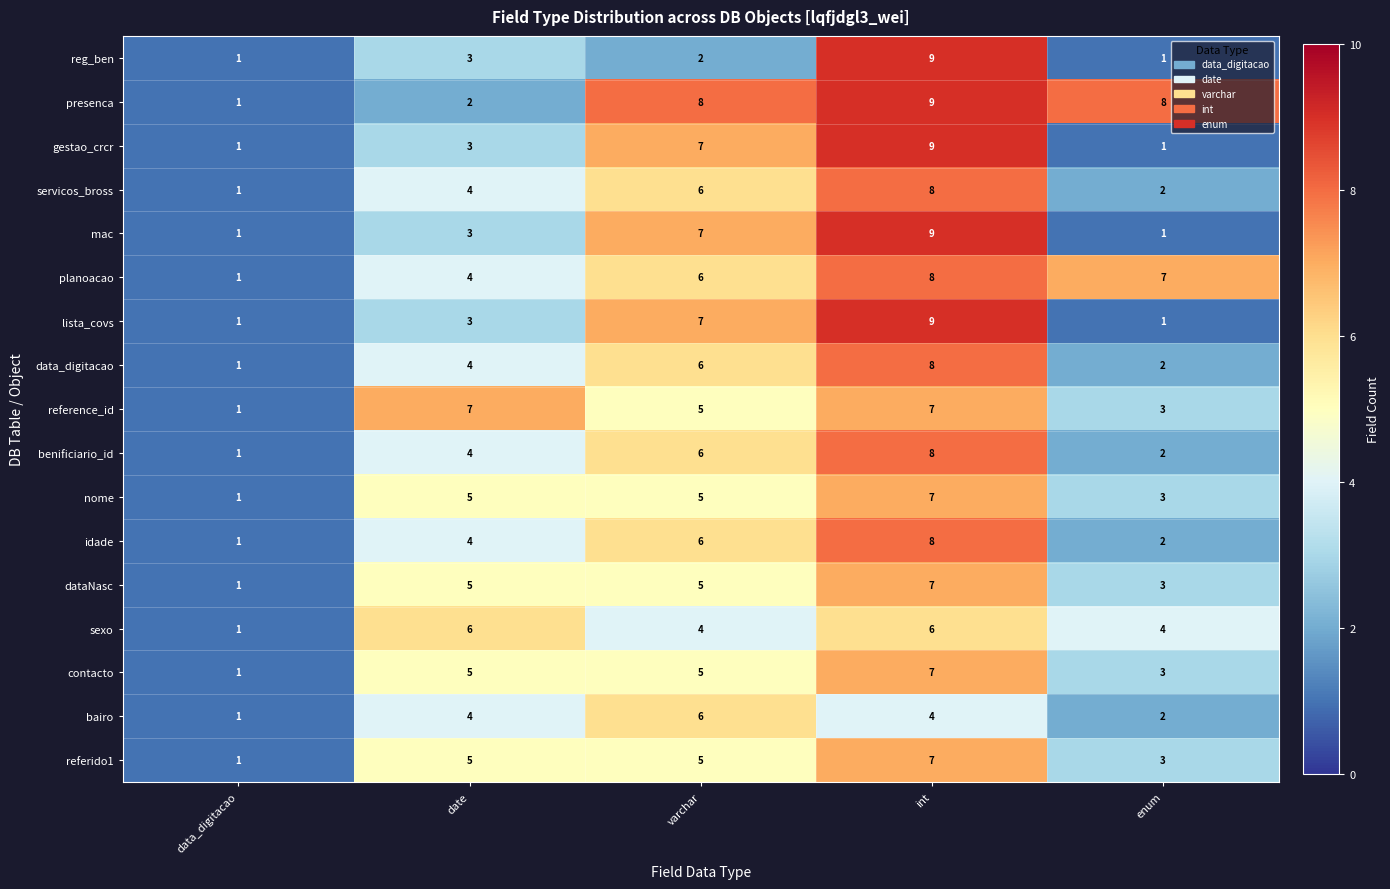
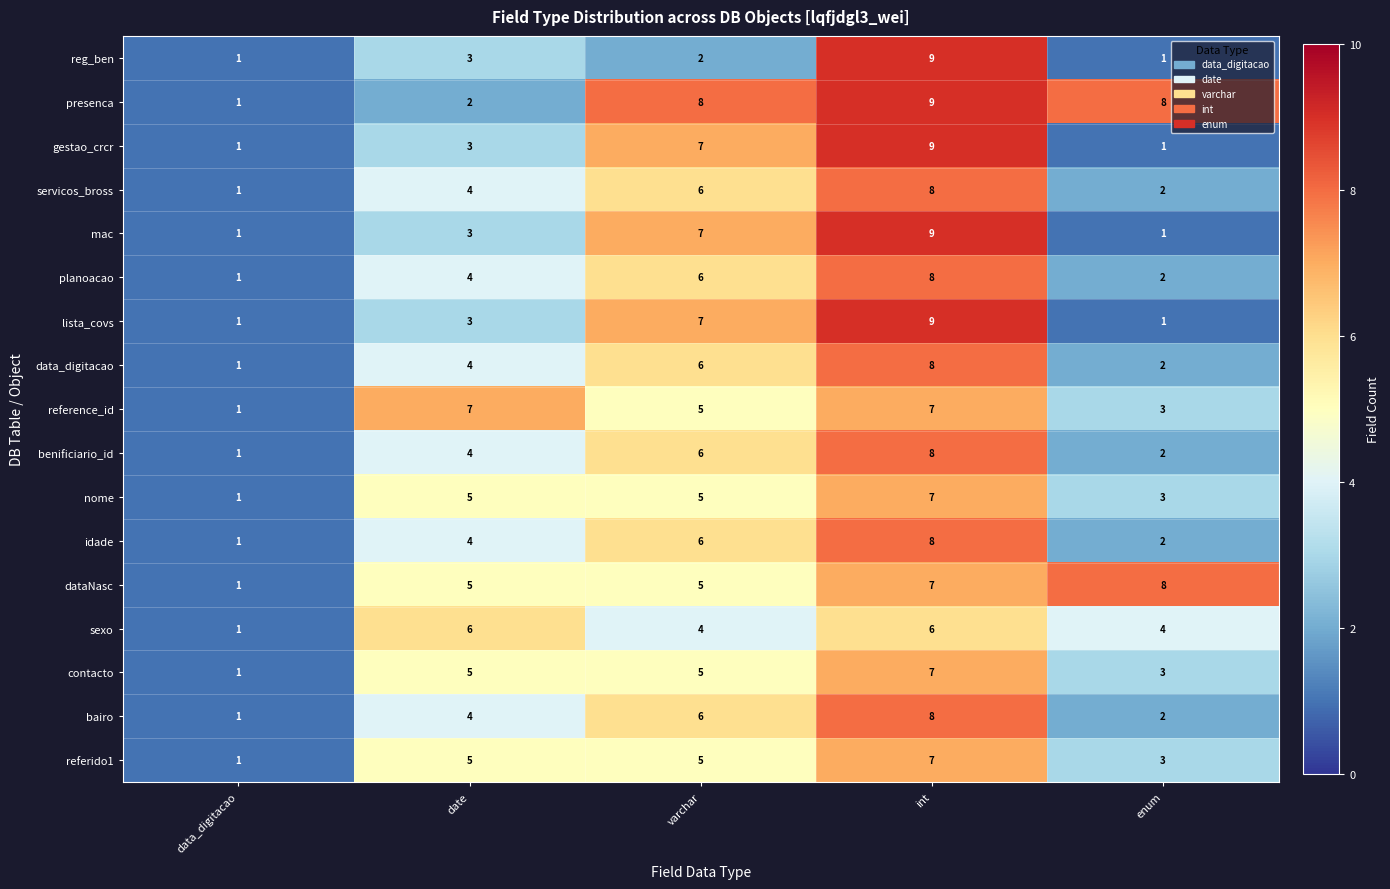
planoacao, enum: 7 -> 2
dataNasc, enum: 3 -> 8
bairo, int: 4 -> 8
